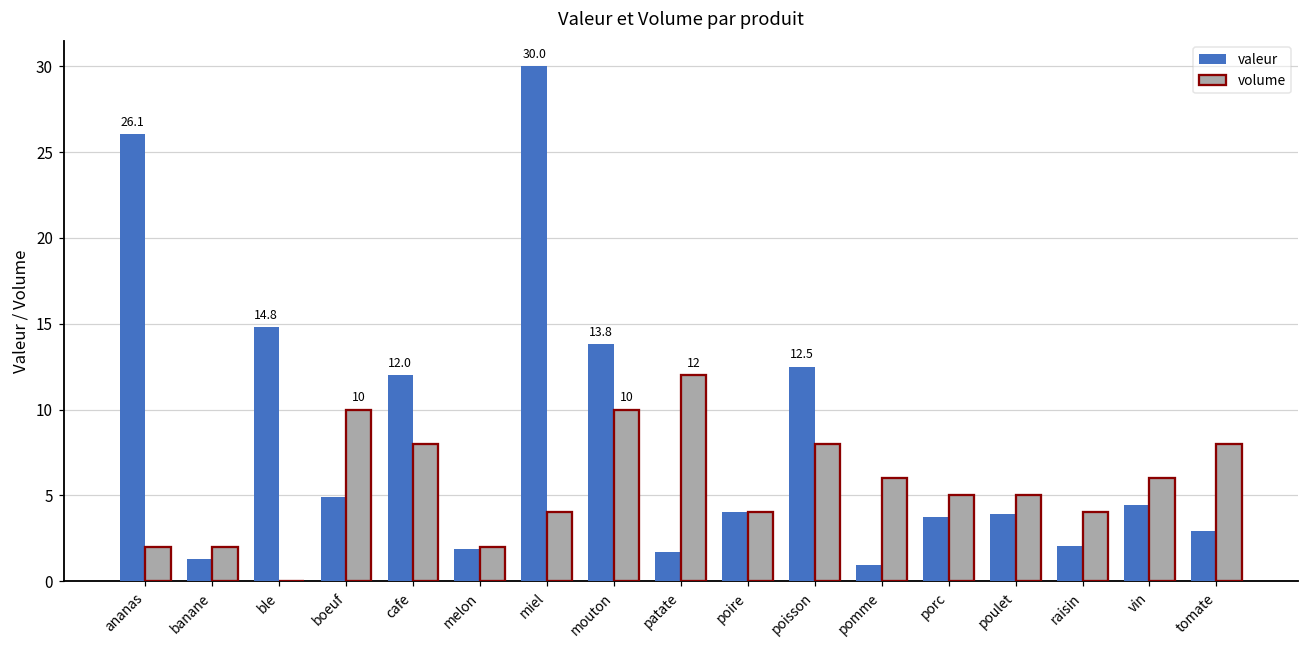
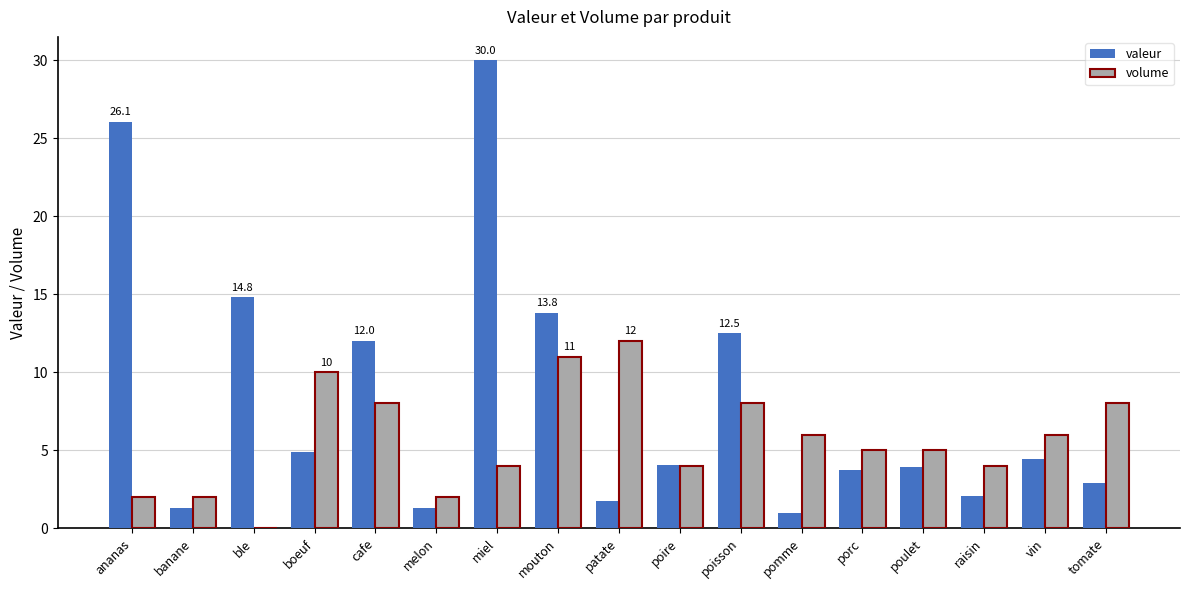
valeur, melon: 1.9 -> 1.3
volume, mouton: 10 -> 11
